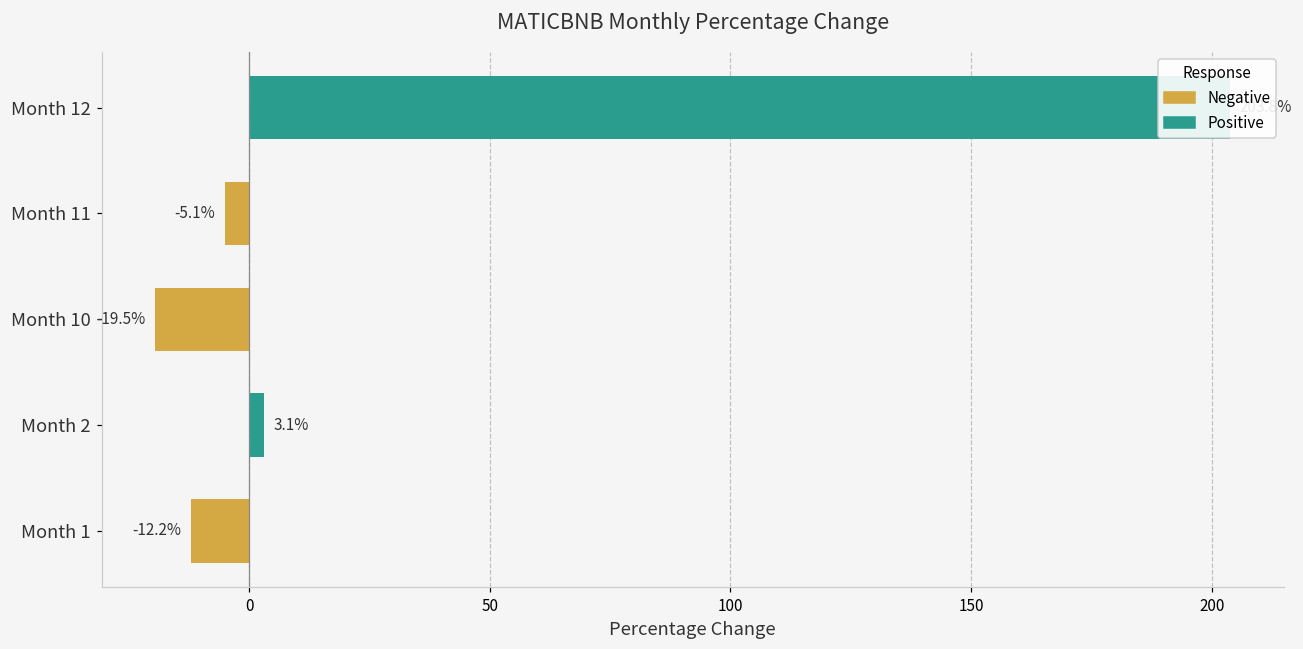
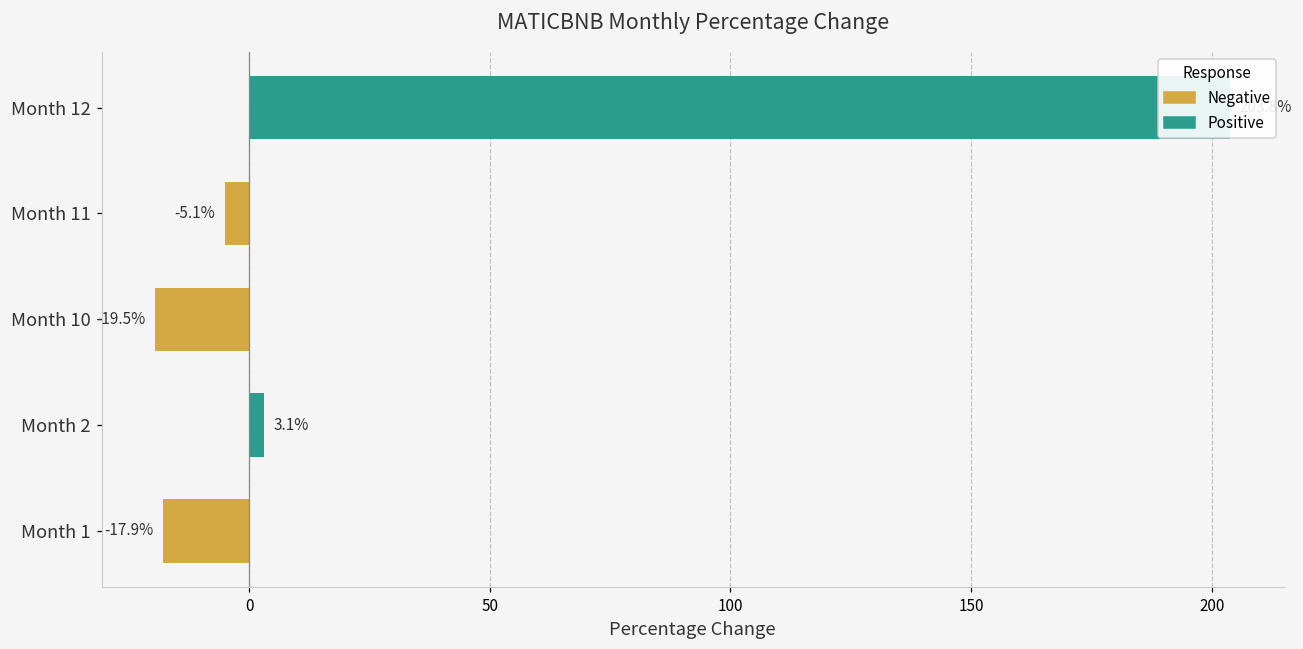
Month 1: -12.2% -> -17.9%
